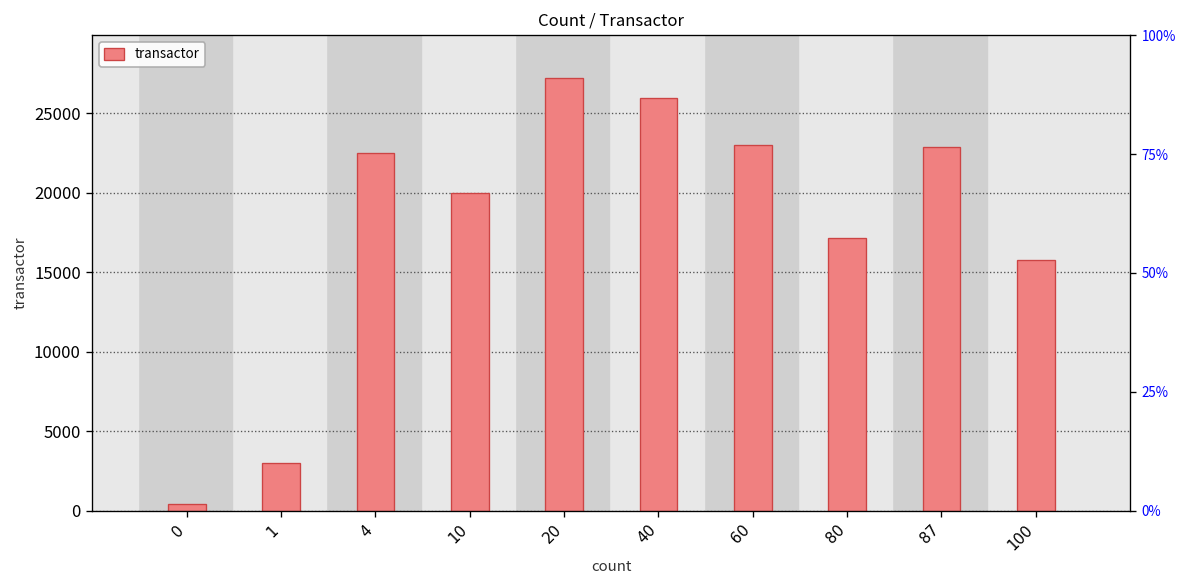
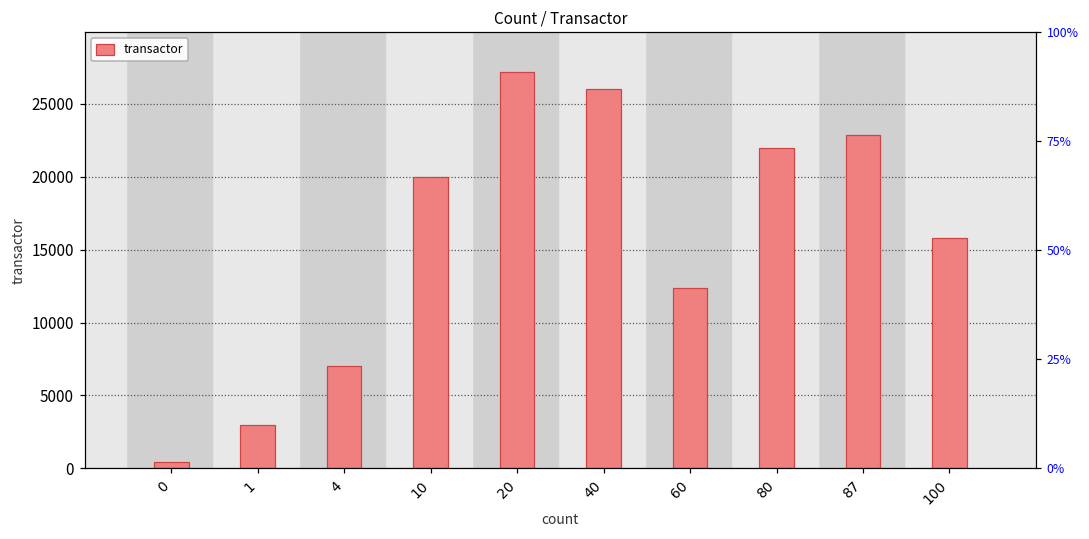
4: 22500 -> 7000
60: 23000 -> 12400
80: 17100 -> 22000
